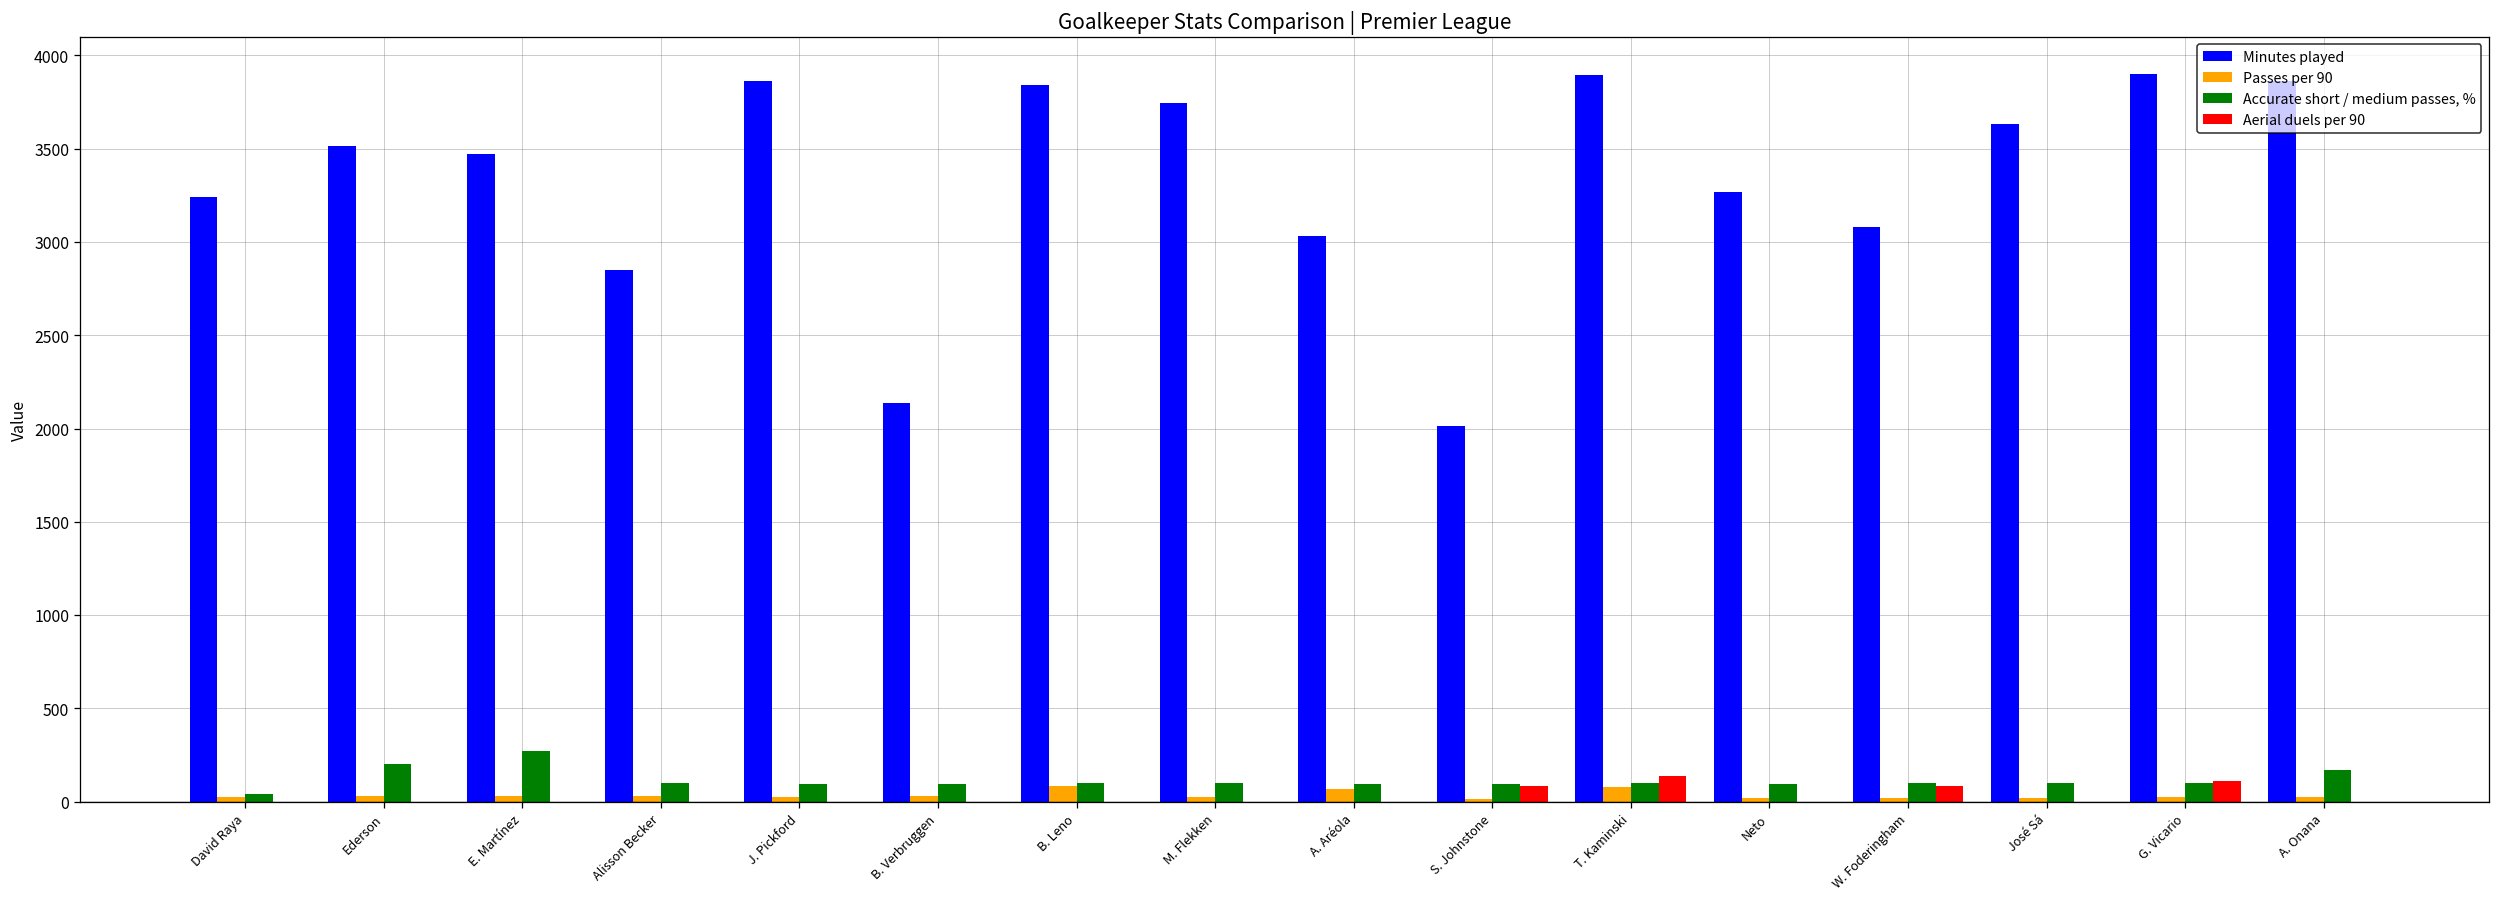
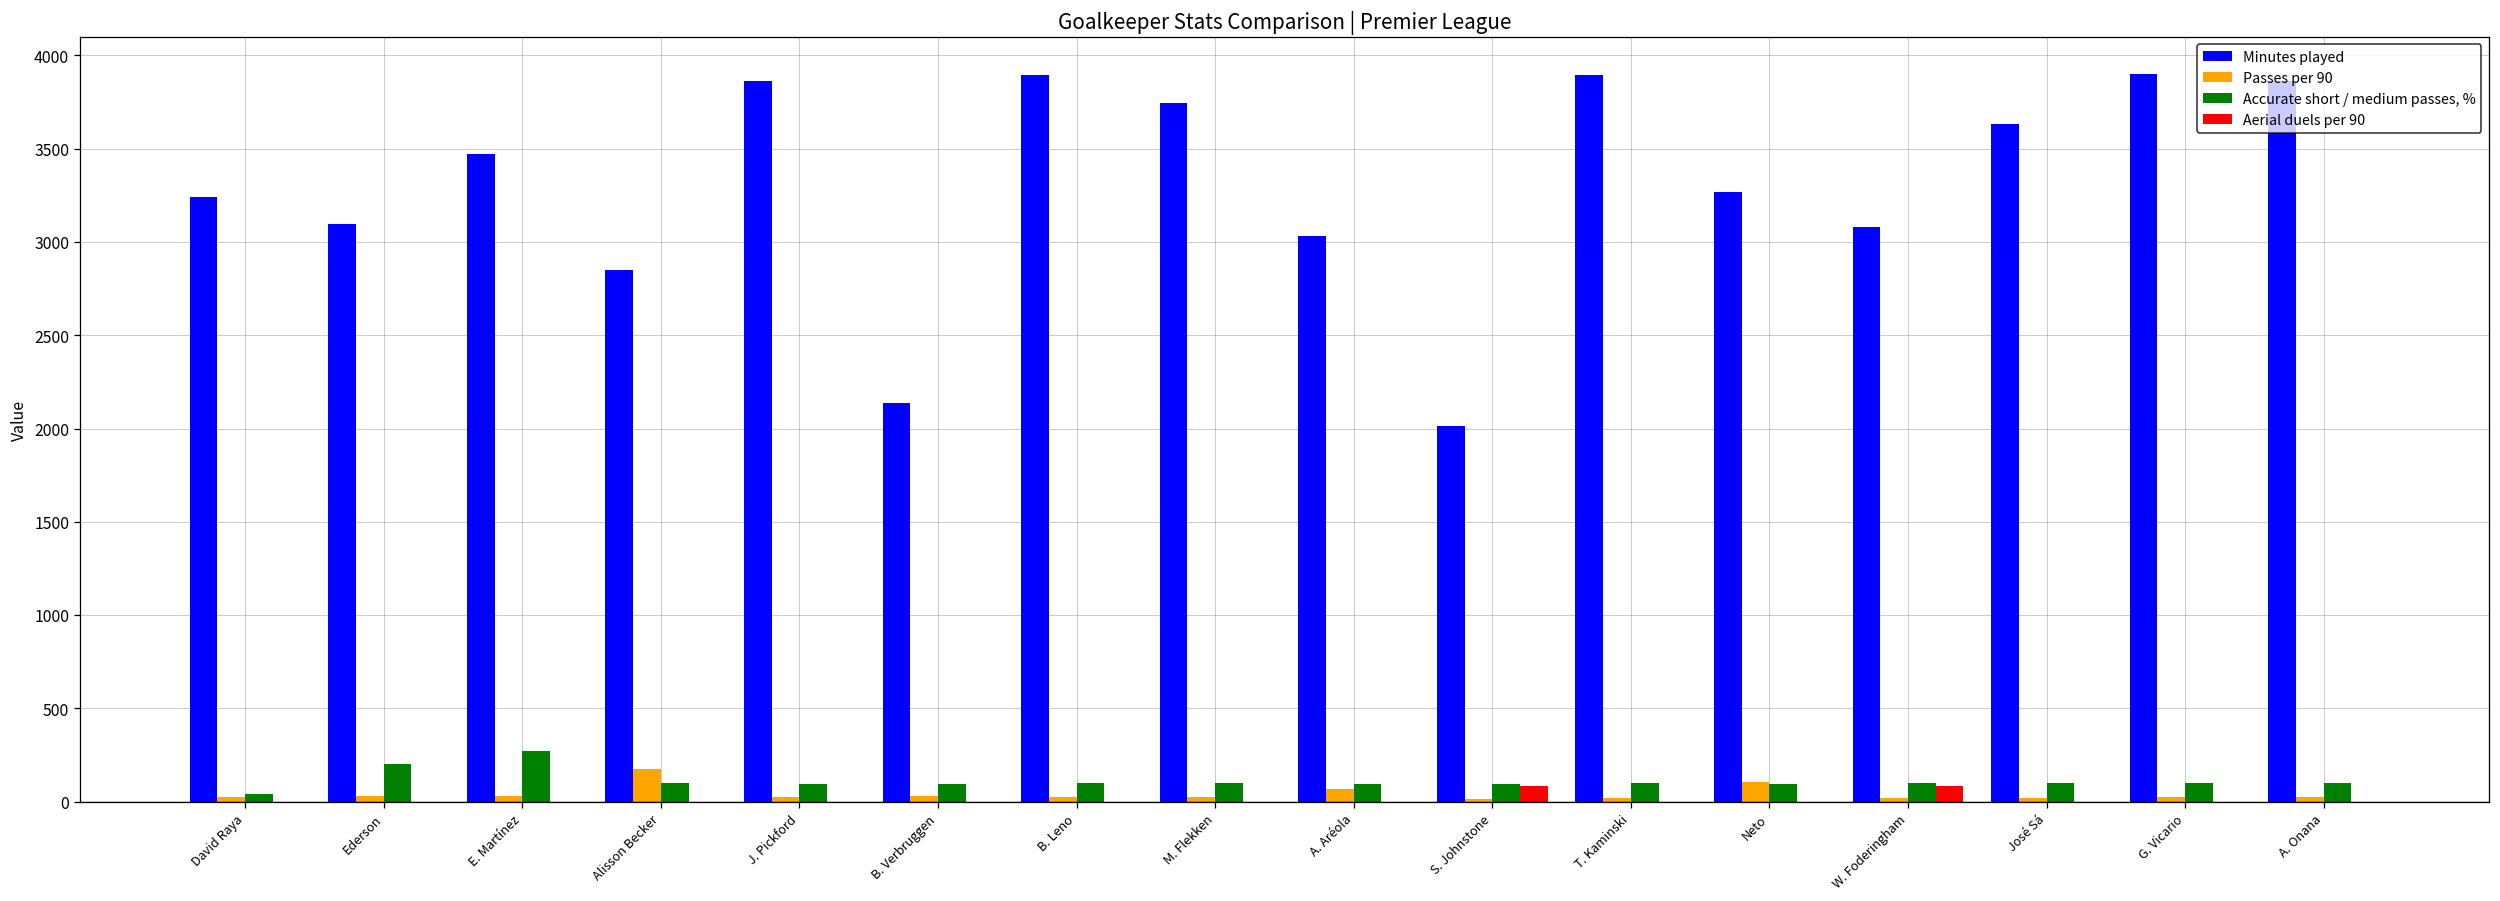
Minutes played, Ederson: 3520 -> 3100
Passes per 90, Alisson Becker: 30 -> 170
Minutes played, B. Leno: 3840 -> 3890
Passes per 90, B. Leno: 90 -> 30
Passes per 90, T. Kaminski: 80 -> 20
Aerial duels per 90, T. Kaminski: 140 -> 0
Passes per 90, Neto: 20 -> 100
Aerial duels per 90, G. Vicario: 110 -> 0
Accurate short / medium passes, %, A. Onana: 170 -> 100
